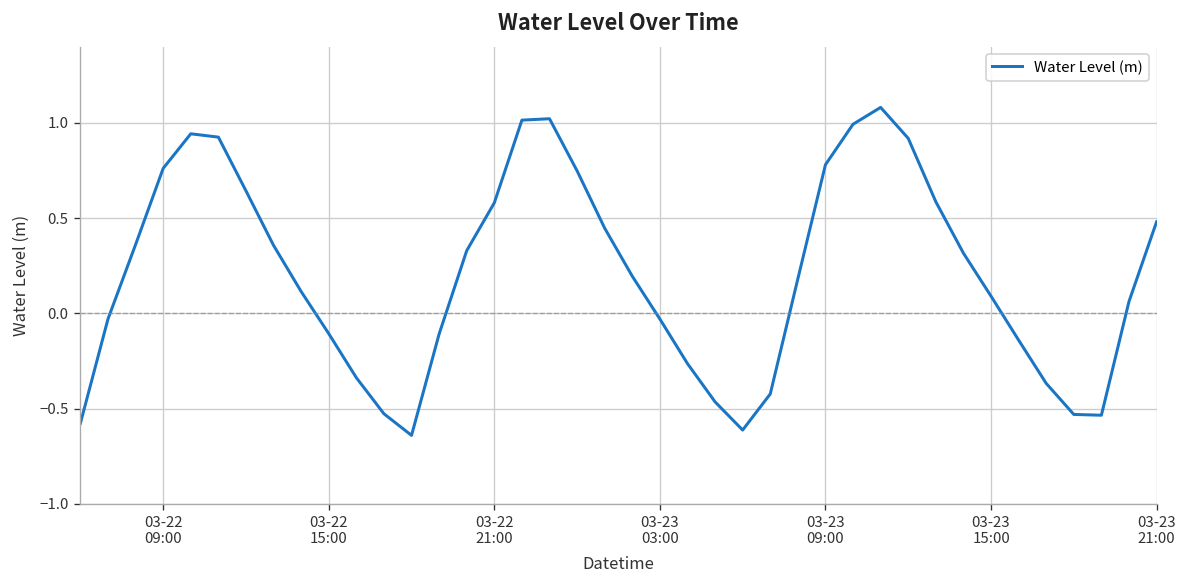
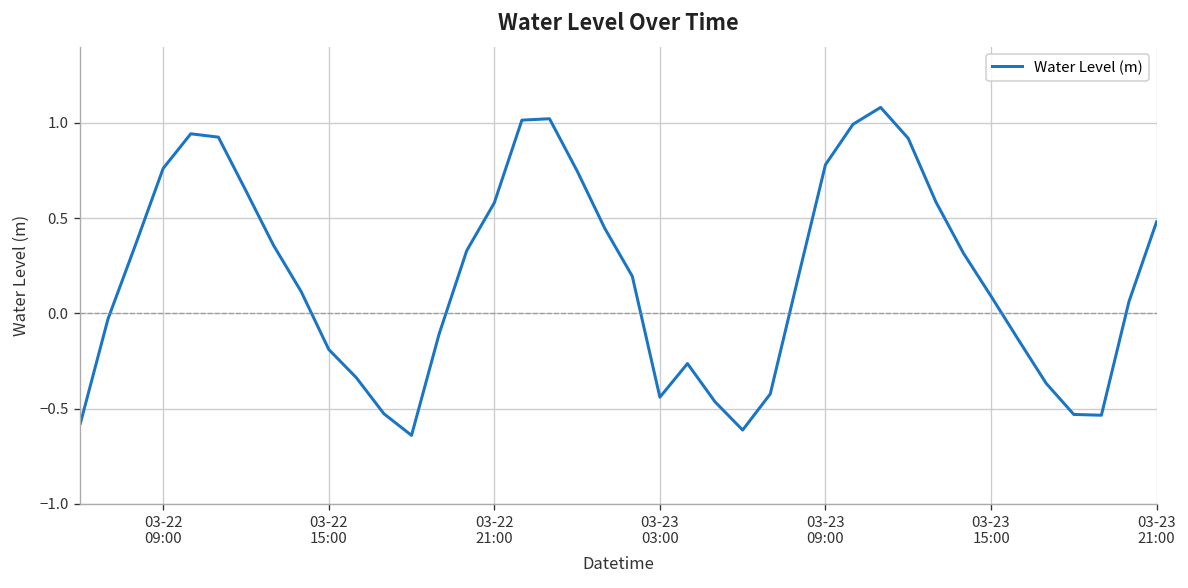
03-22 15:00: -0.11 -> -0.19
03-23 03:00: -0.03 -> -0.44
